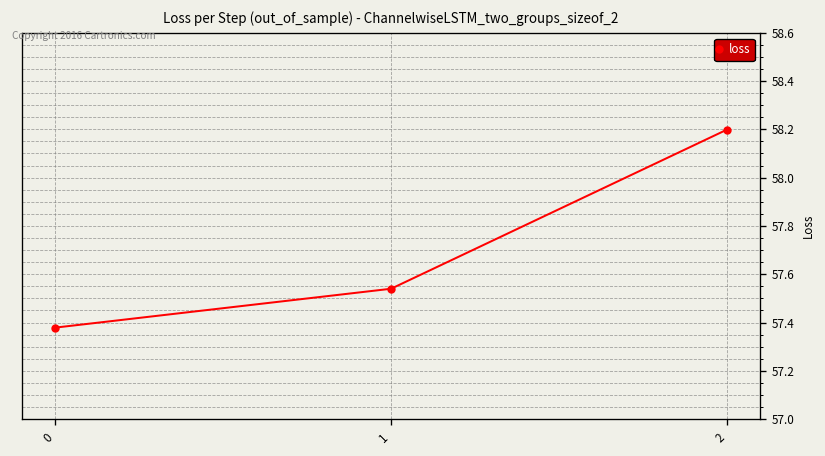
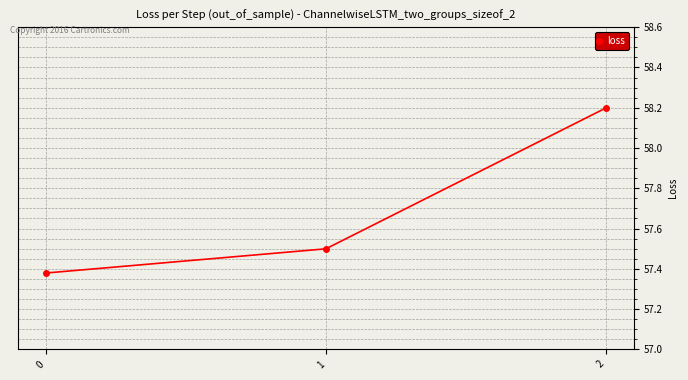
1: 57.54 -> 57.50
